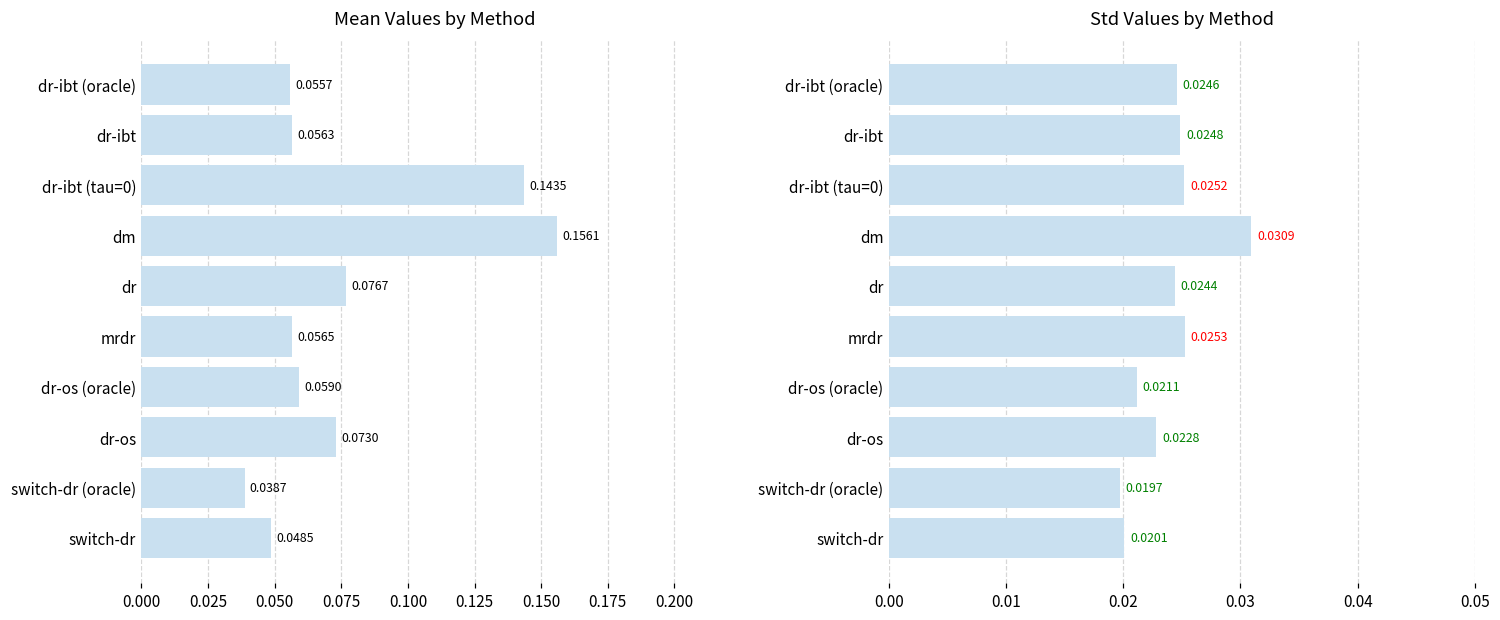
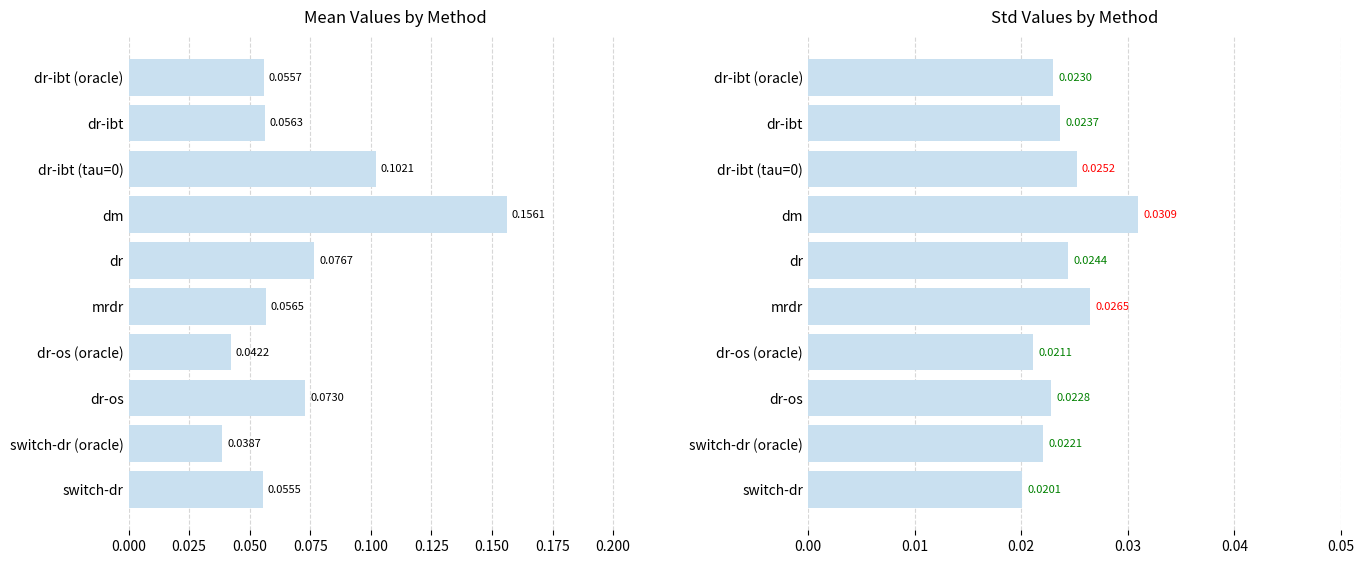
Mean Values by Method, dr-ibt (tau=0): 0.1435 -> 0.1021
Mean Values by Method, dr-os (oracle): 0.0590 -> 0.0422
Mean Values by Method, switch-dr: 0.0485 -> 0.0555
Std Values by Method, dr-ibt (oracle): 0.0246 -> 0.0230
Std Values by Method, dr-ibt: 0.0248 -> 0.0237
Std Values by Method, mrdr: 0.0253 -> 0.0265
Std Values by Method, switch-dr (oracle): 0.0197 -> 0.0221
